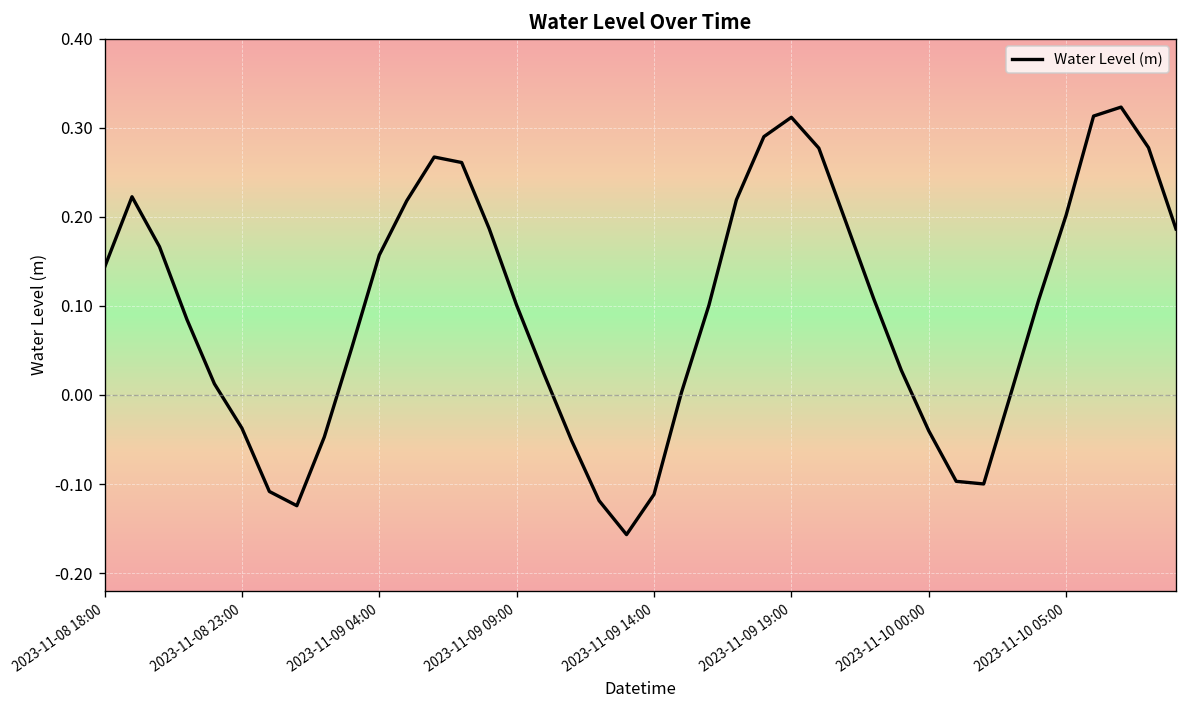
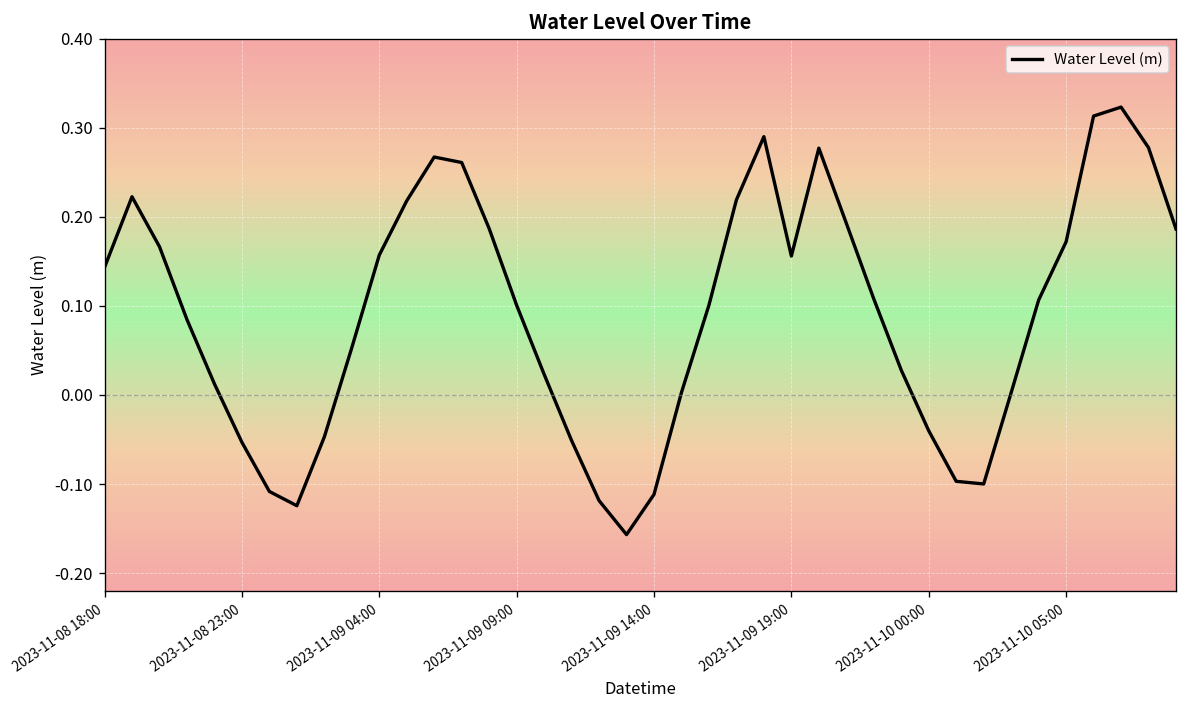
2023-11-08 23:00: -0.04 -> -0.05
2023-11-09 19:00: 0.31 -> 0.16
2023-11-10 05:00: 0.20 -> 0.17
